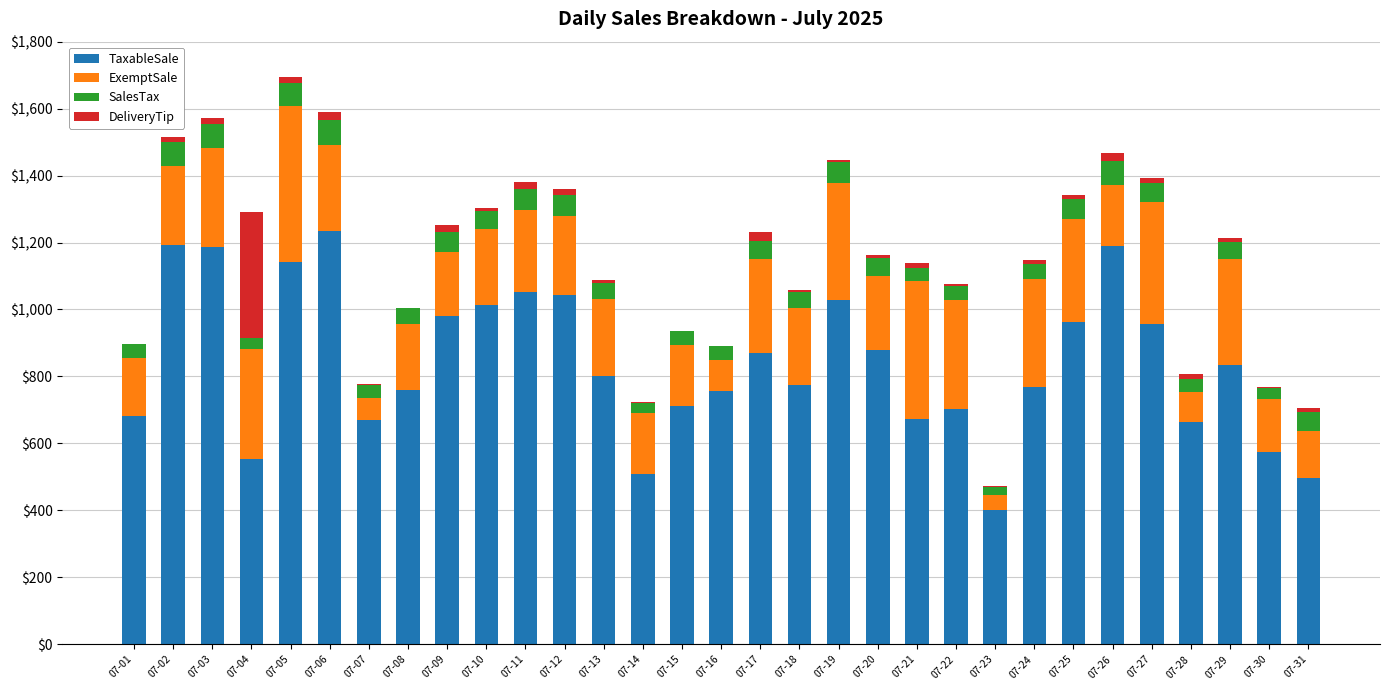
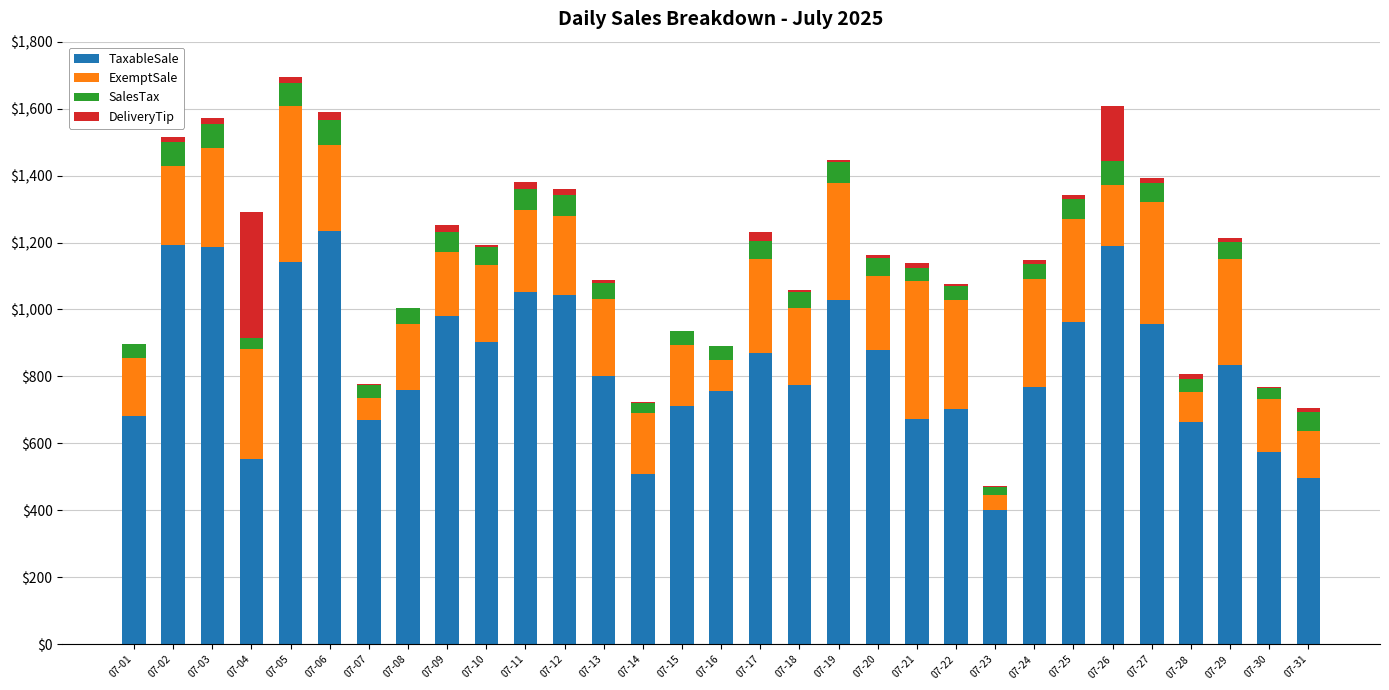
TaxableSale, 07-10: $1,010 -> $900
DeliveryTip, 07-26: $30 -> $160
